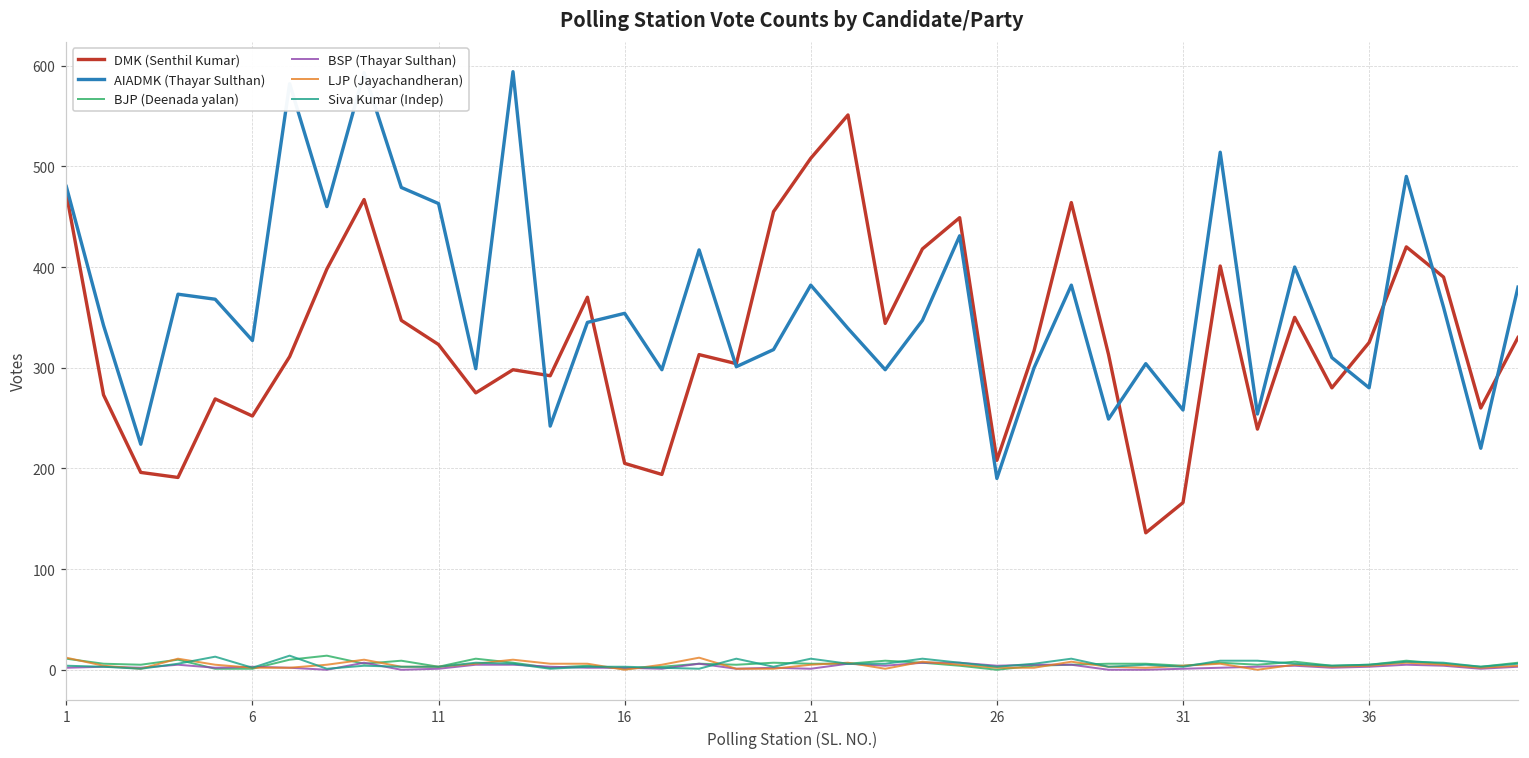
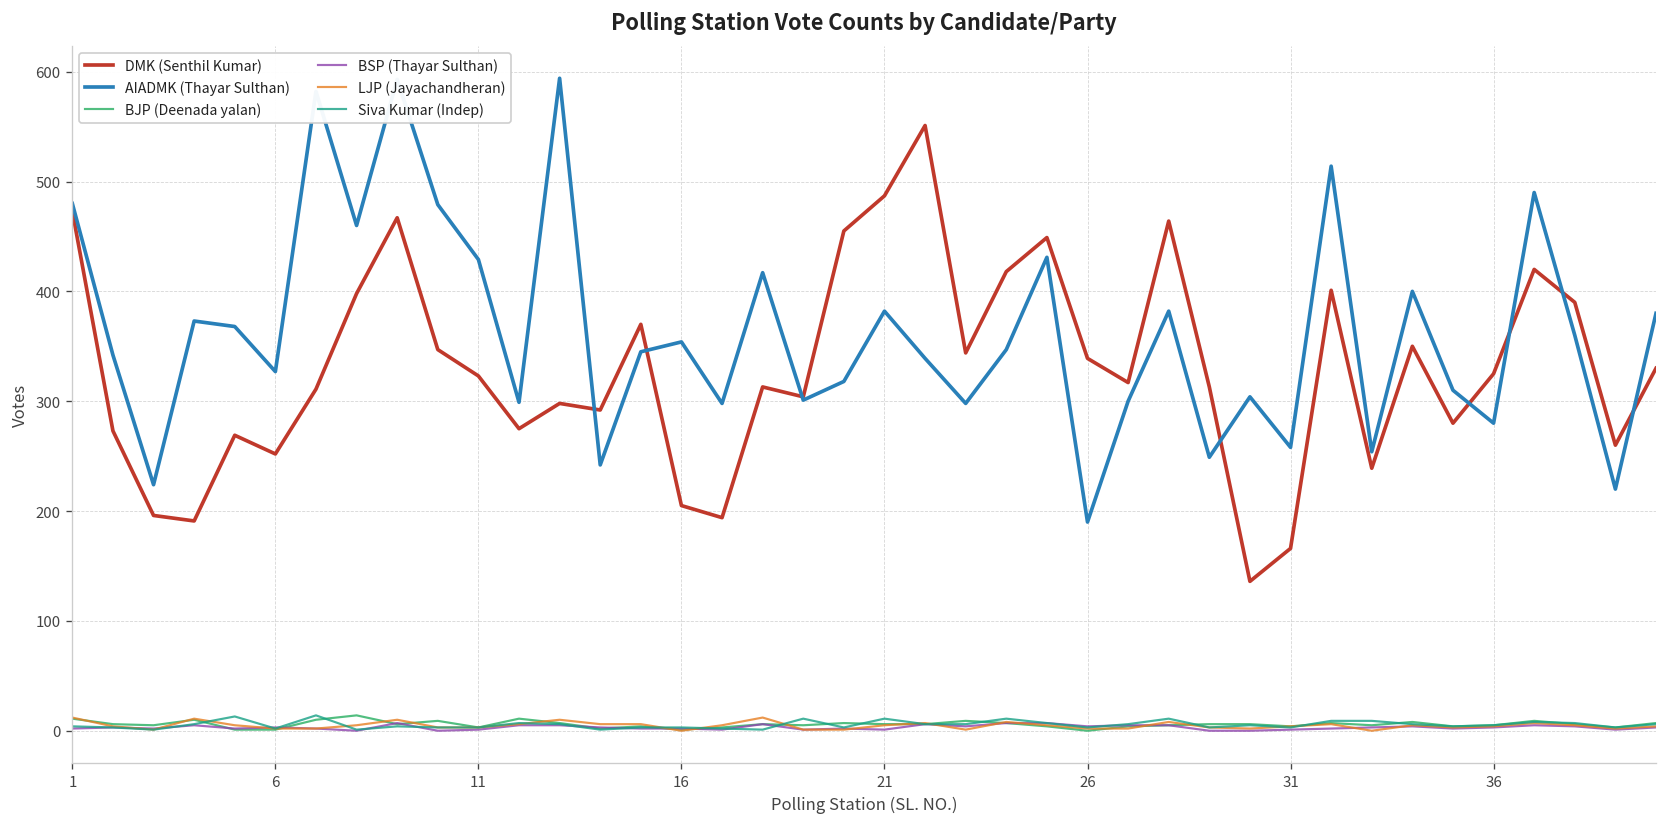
AIADMK (Thayar Sulthan), 11: 460 -> 430
DMK (Senthil Kumar), 21: 510 -> 490
DMK (Senthil Kumar), 26: 210 -> 340
